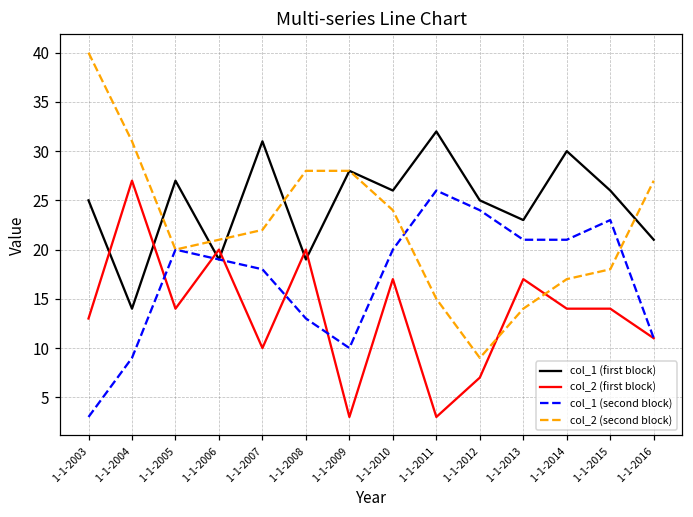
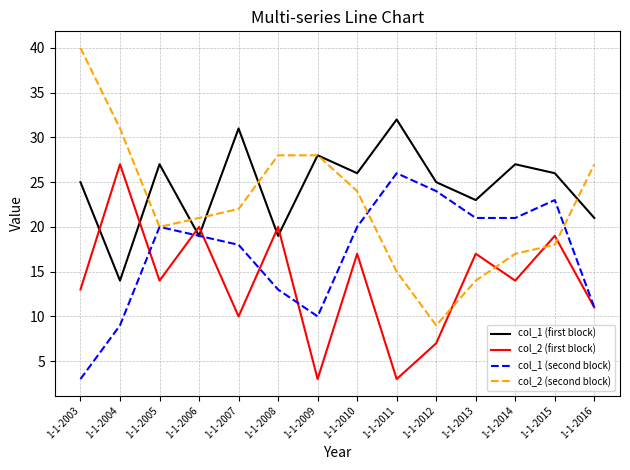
col_1 (first block), 1-1-2014: 30 -> 27
col_2 (first block), 1-1-2015: 14 -> 19
